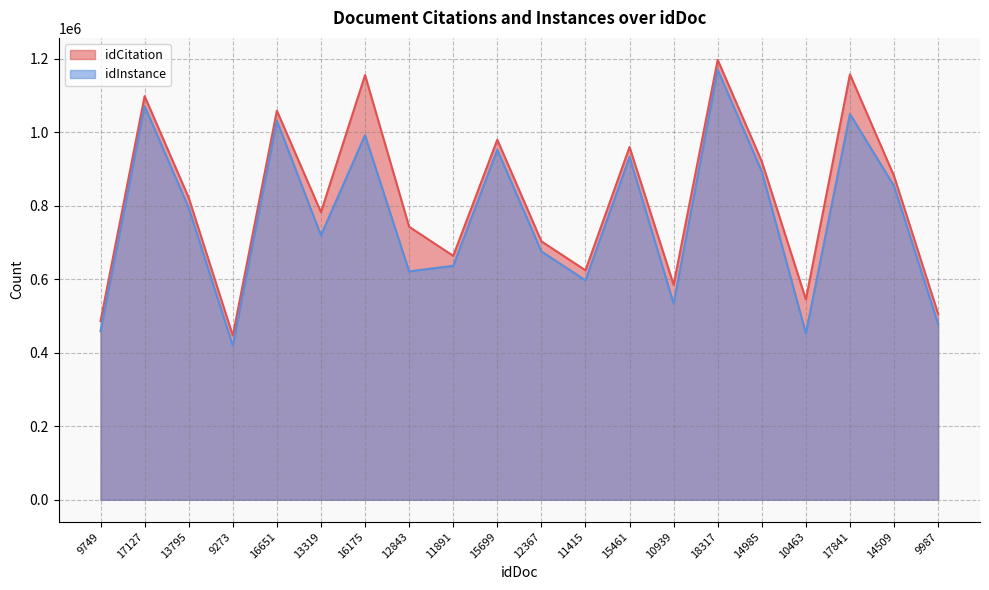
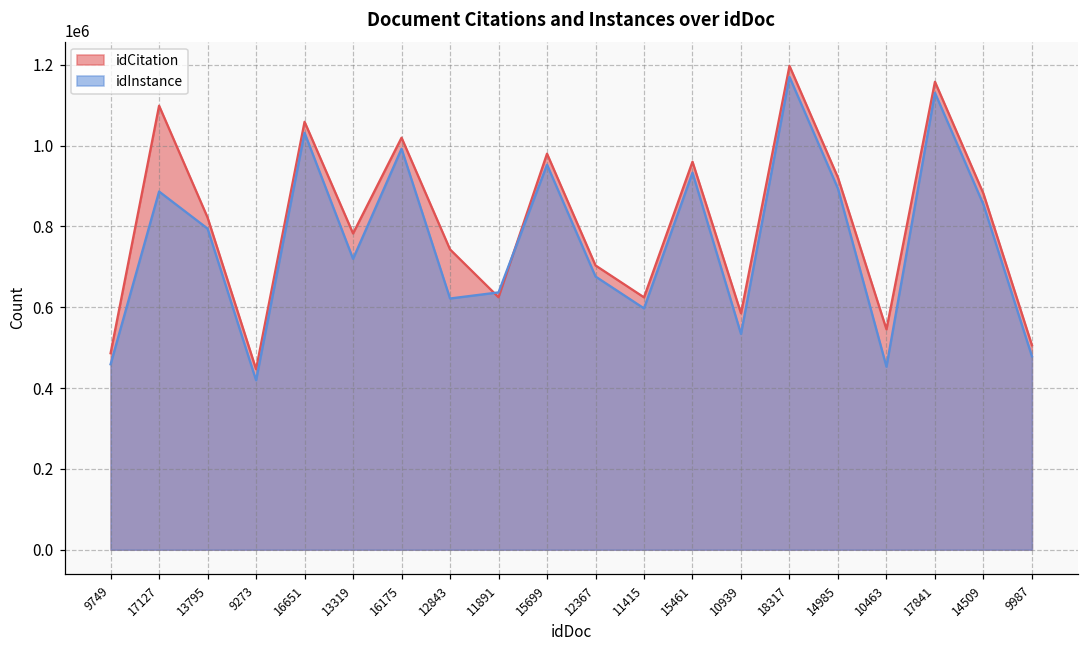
idInstance, 17127: 1070000 -> 890000
idCitation, 16175: 1160000 -> 1020000
idCitation, 11891: 660000 -> 620000
idInstance, 17841: 1050000 -> 1130000
